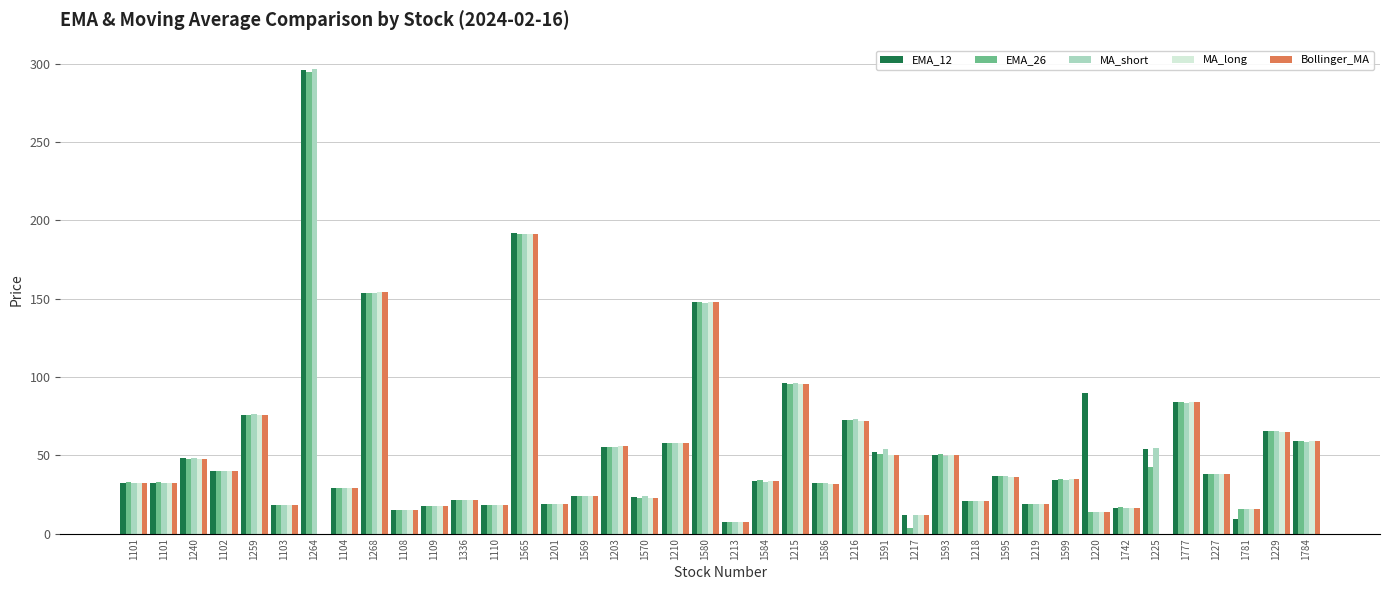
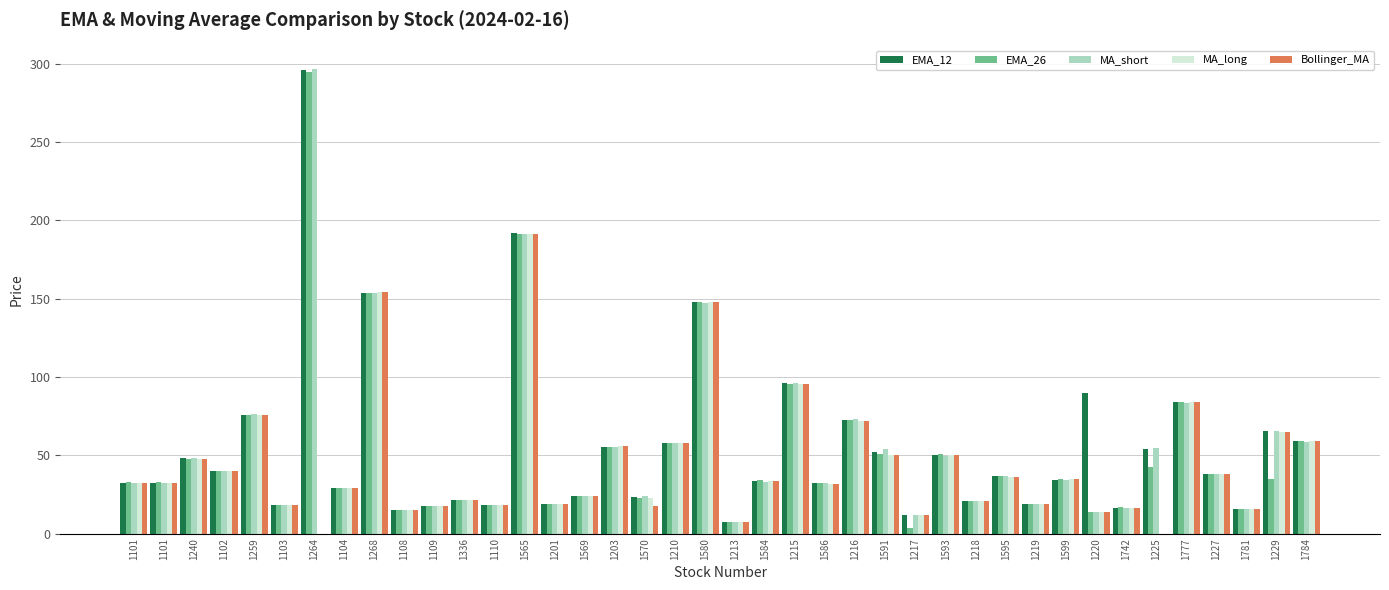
Bollinger_MA, 1570: 23 -> 18
EMA_12, 1781: 9 -> 16
EMA_26, 1229: 65 -> 35
